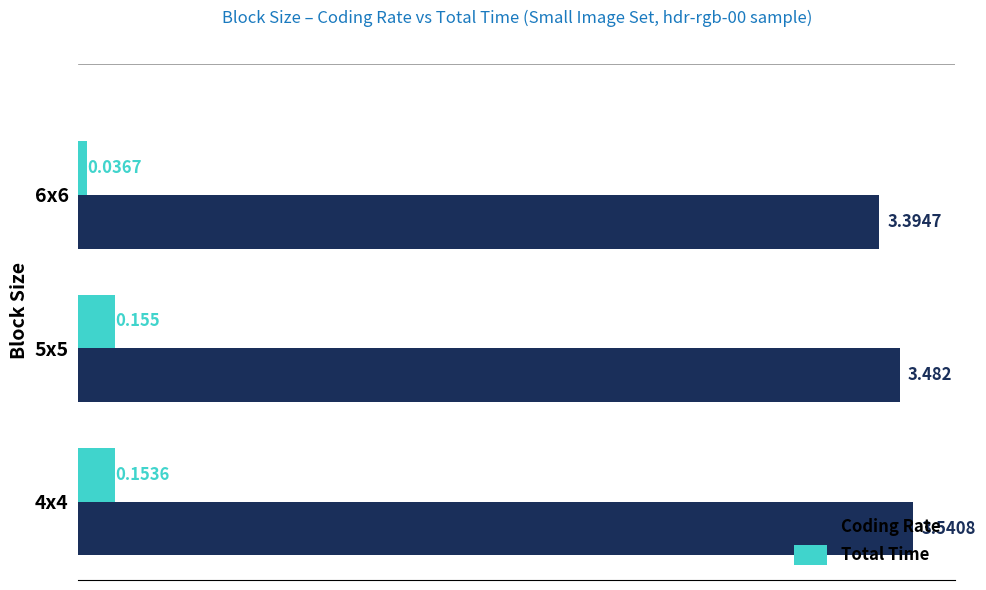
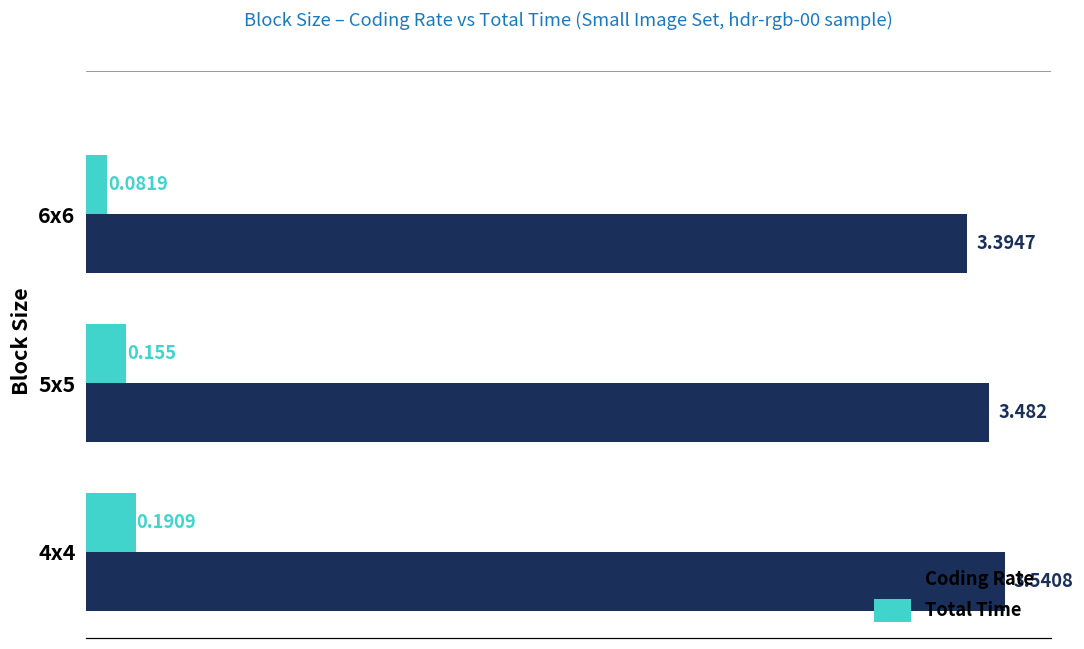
Total Time, 6x6: 0.0367 -> 0.0819
Total Time, 4x4: 0.1536 -> 0.1909
